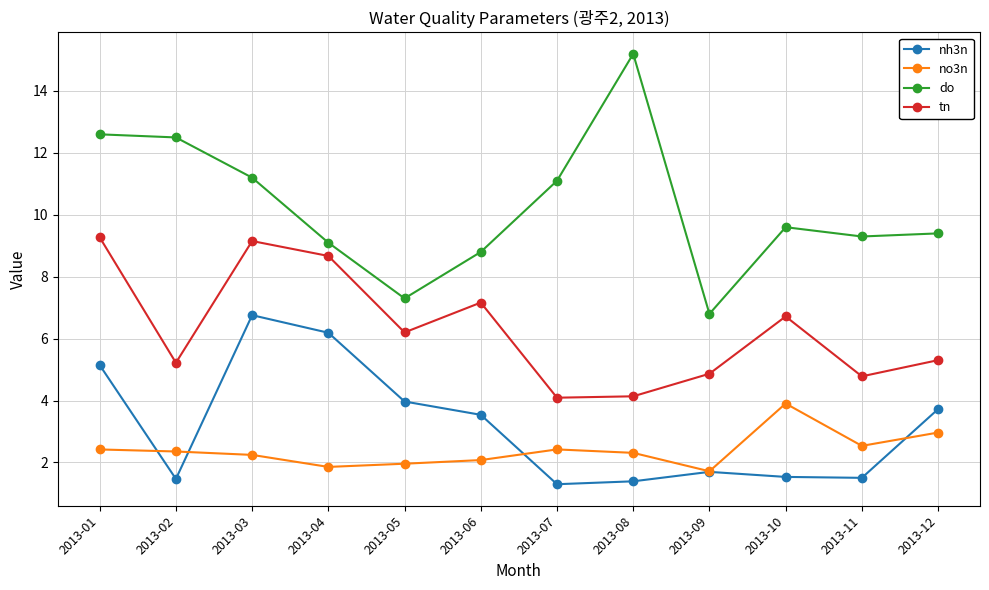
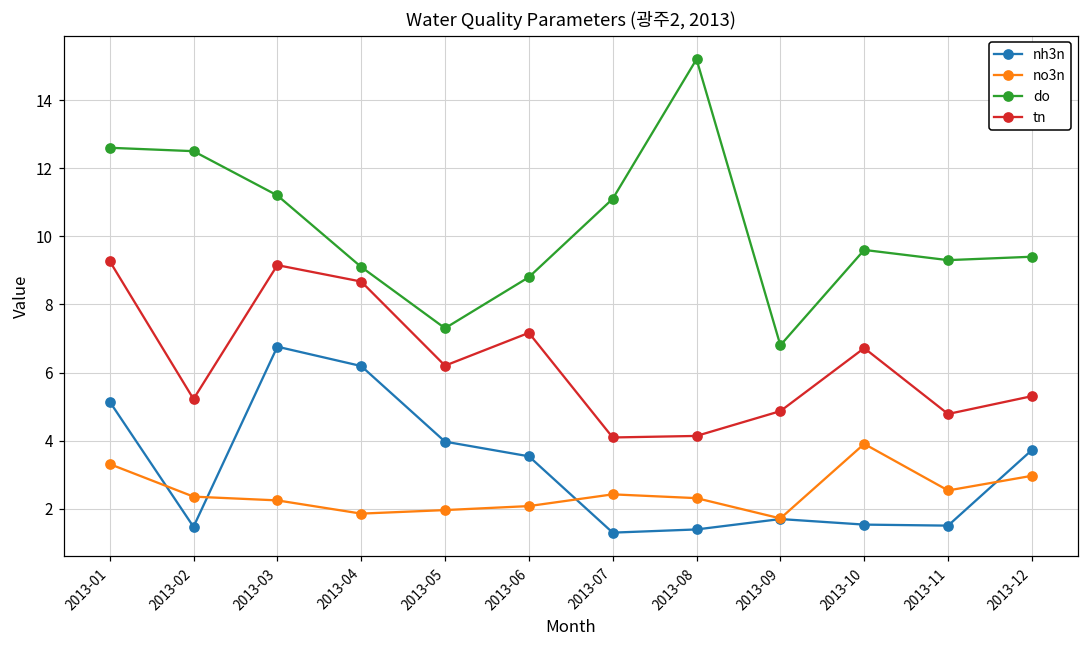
no3n, 2013-01: 2.4 -> 3.3
